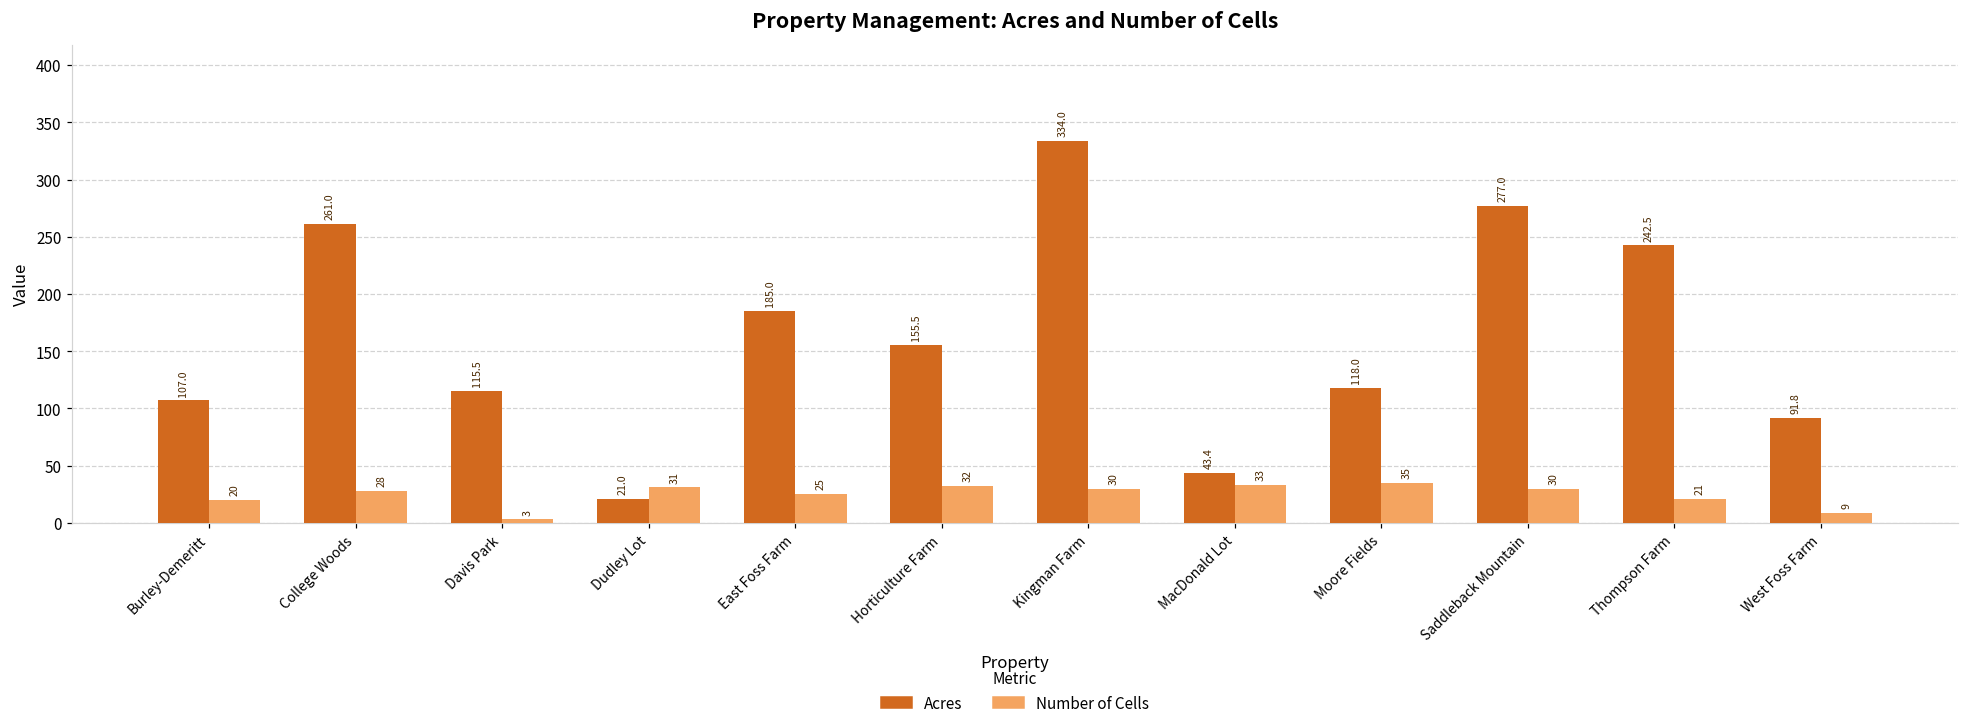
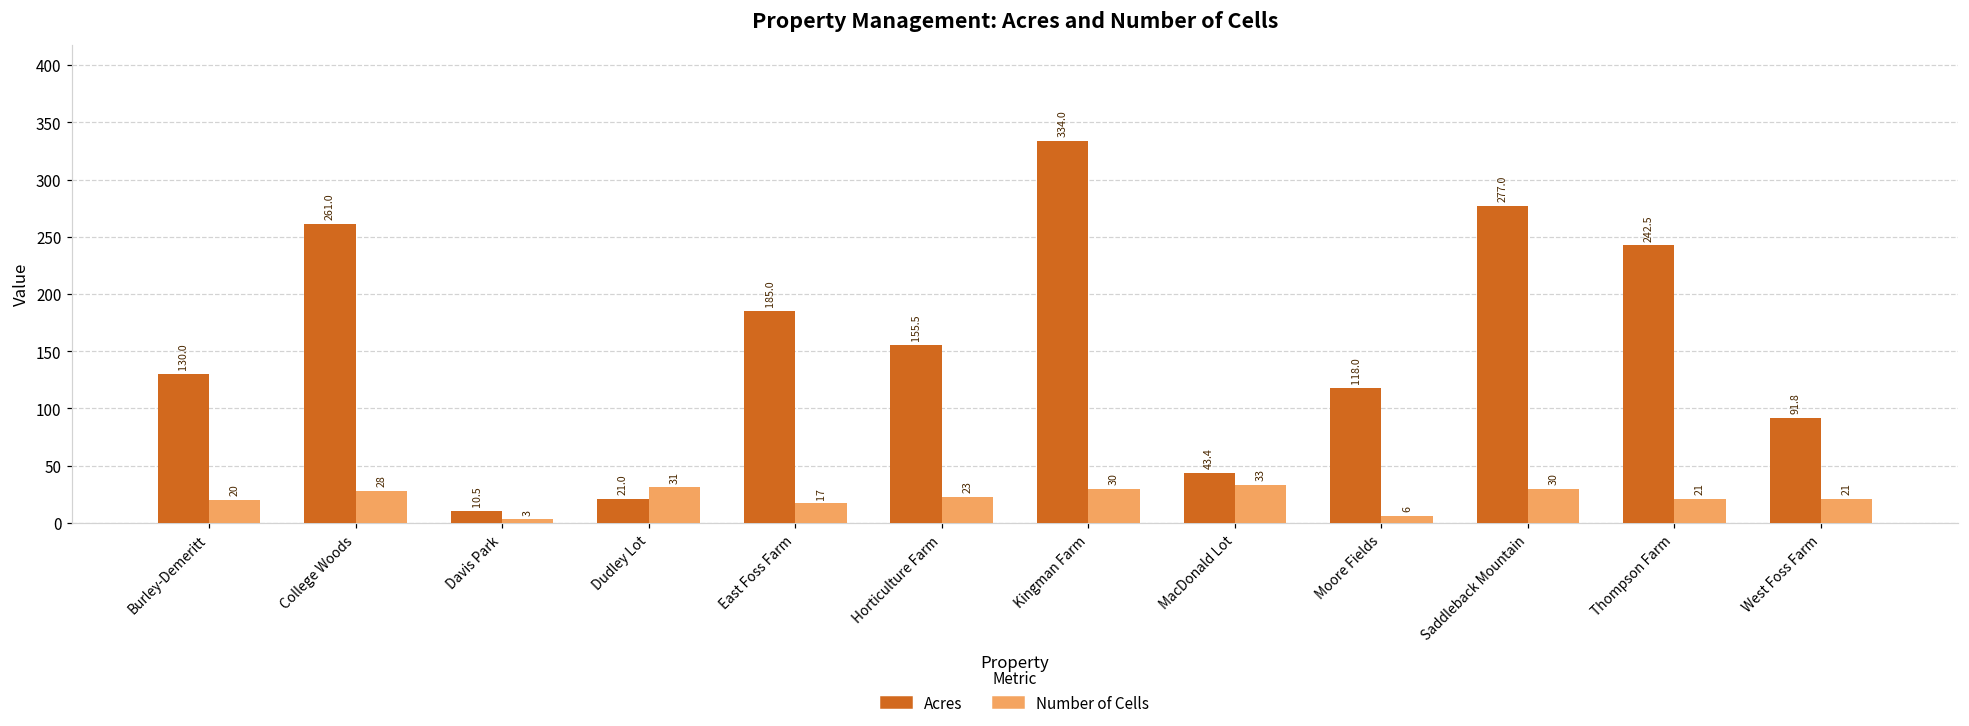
Acres, Burley-Demeritt: 107.0 -> 130.0
Acres, Davis Park: 115.5 -> 10.5
Number of Cells, East Foss Farm: 25 -> 17
Number of Cells, Horticulture Farm: 32 -> 23
Number of Cells, Moore Fields: 35 -> 6
Number of Cells, West Foss Farm: 9 -> 21
